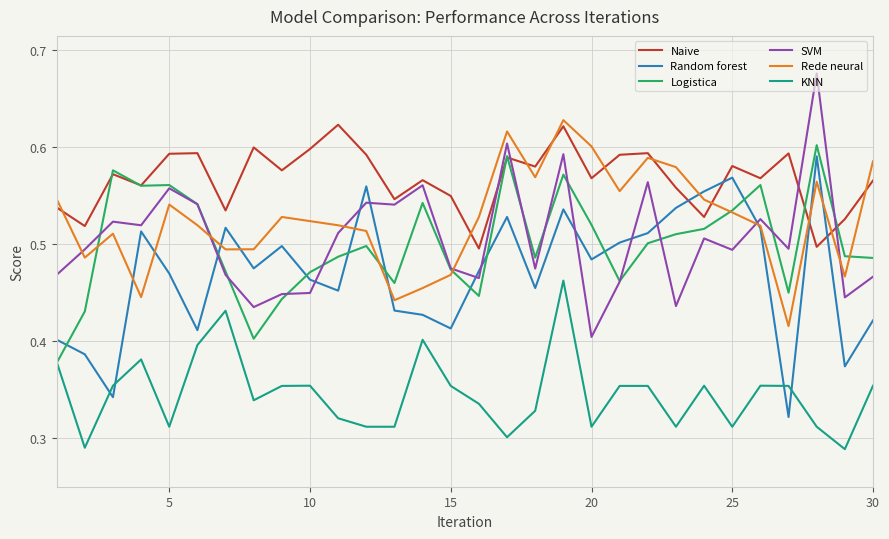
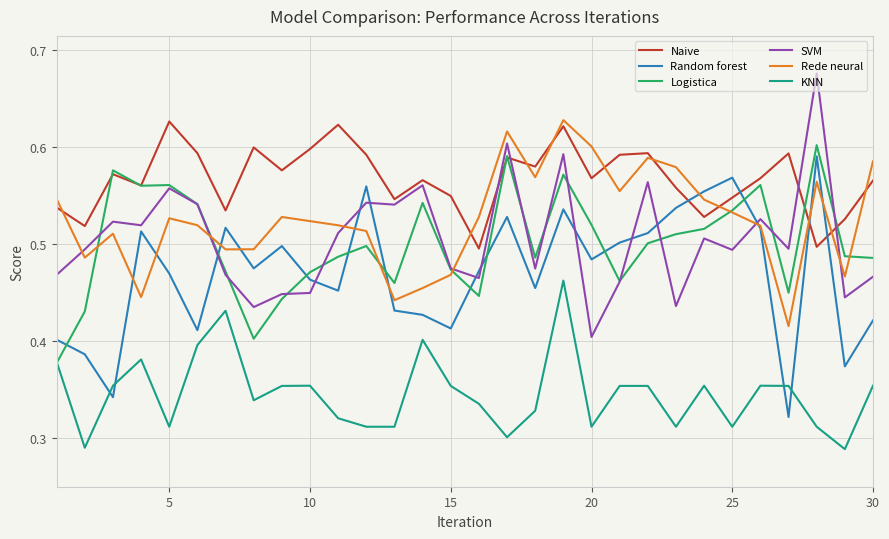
Naive, 5: 0.59 -> 0.63
Rede neural, 5: 0.54 -> 0.53
Naive, 25: 0.58 -> 0.55
